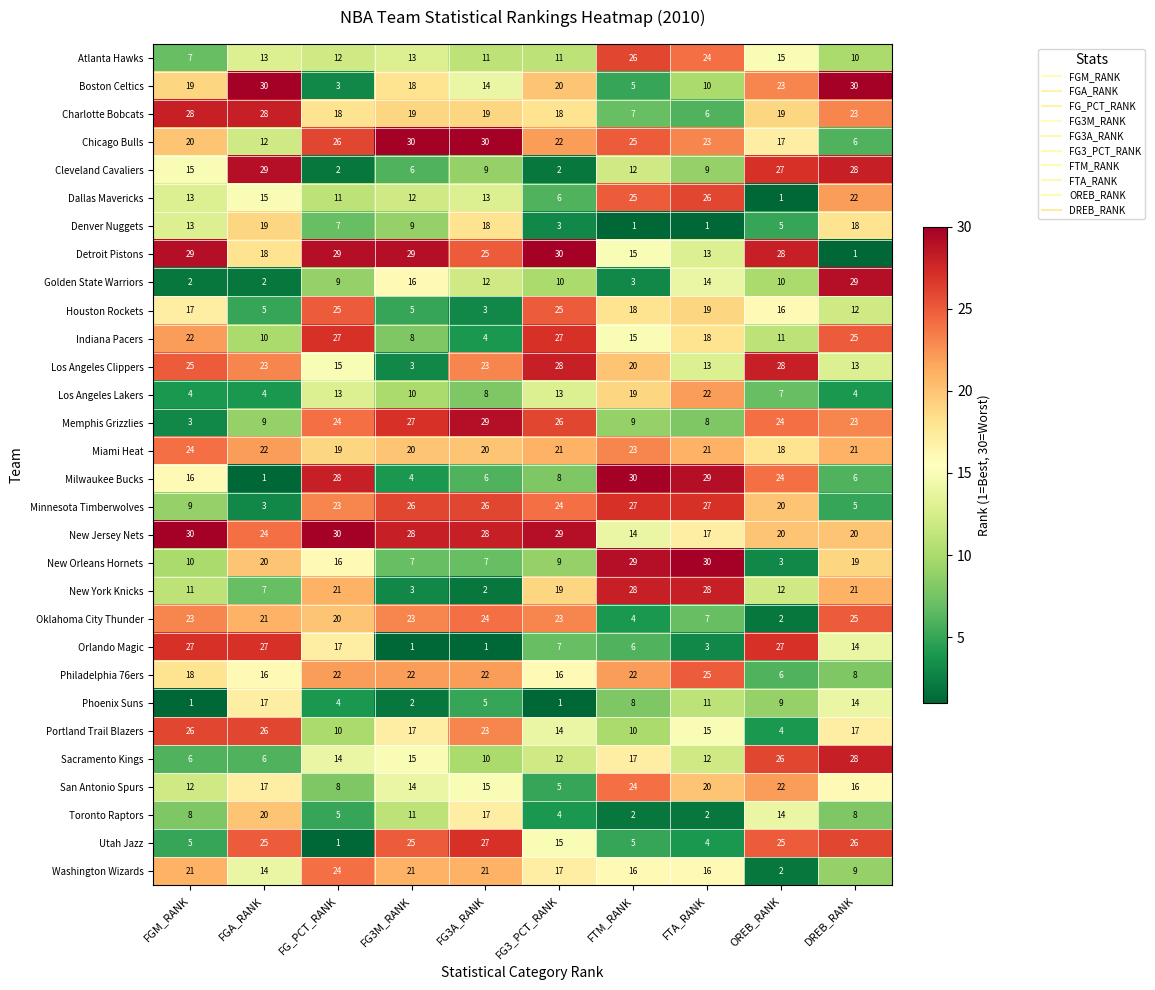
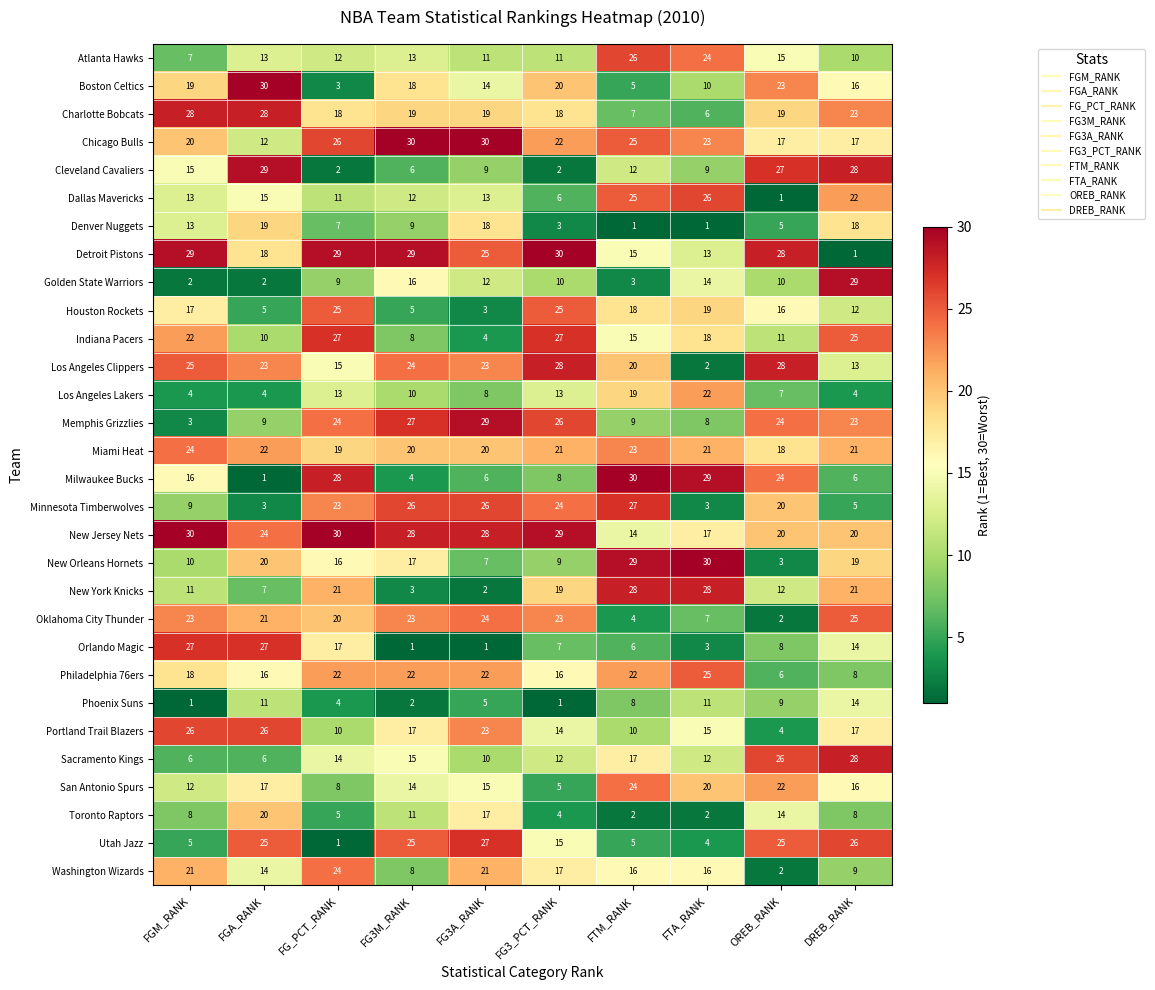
Boston Celtics, DREB_RANK: 30 -> 16
Chicago Bulls, DREB_RANK: 6 -> 17
Los Angeles Clippers, FG3M_RANK: 3 -> 24
Los Angeles Clippers, FTA_RANK: 13 -> 2
Minnesota Timberwolves, FTA_RANK: 27 -> 3
New Orleans Hornets, FG3M_RANK: 7 -> 17
Orlando Magic, OREB_RANK: 27 -> 8
Phoenix Suns, FGA_RANK: 17 -> 11
Washington Wizards, FG3M_RANK: 21 -> 8
